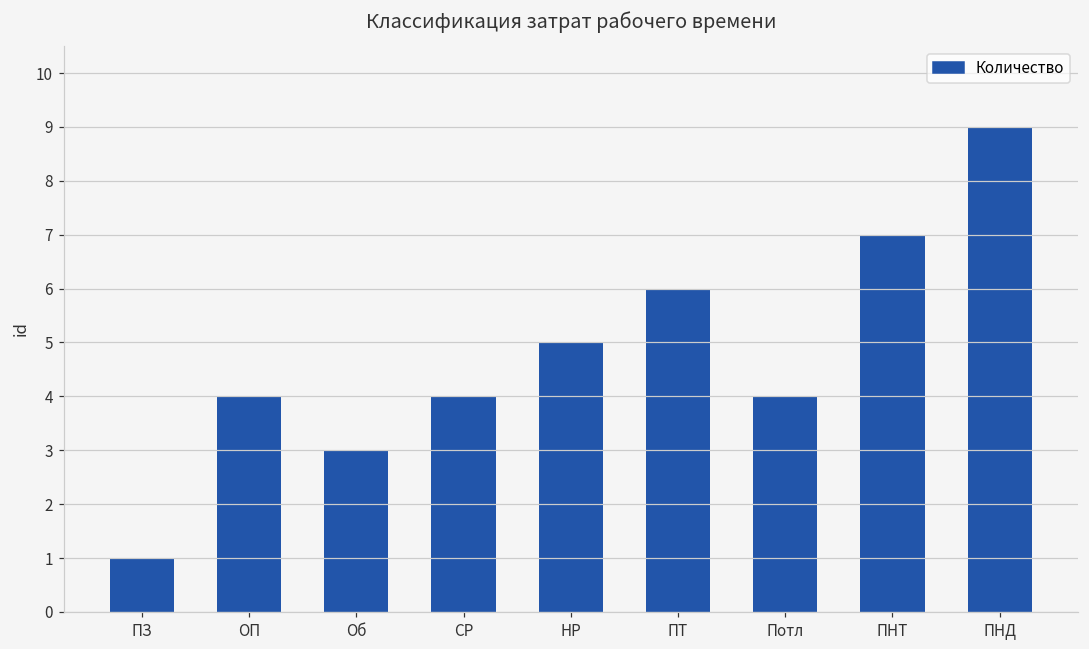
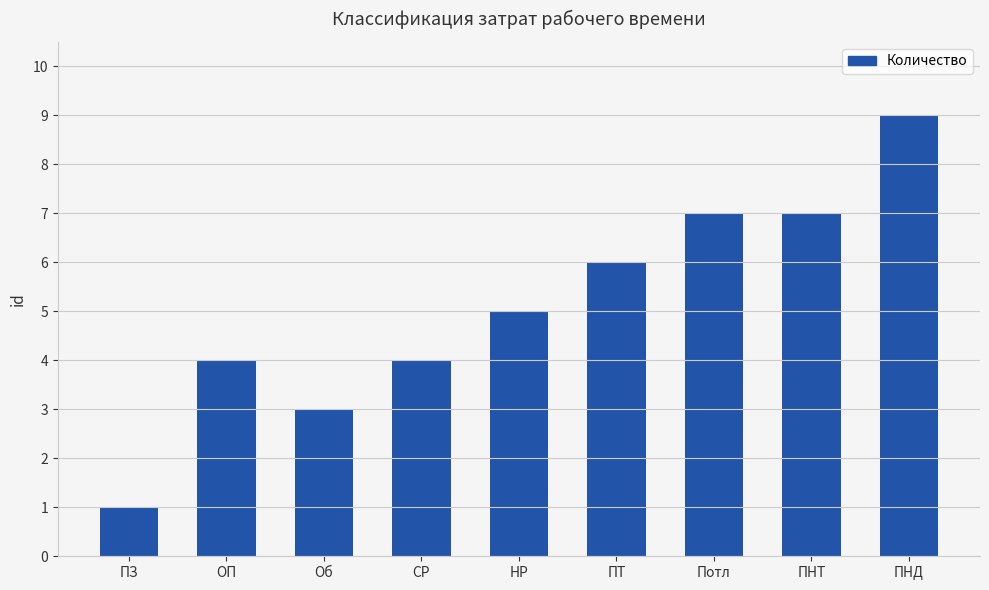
Потл: 4 -> 7
